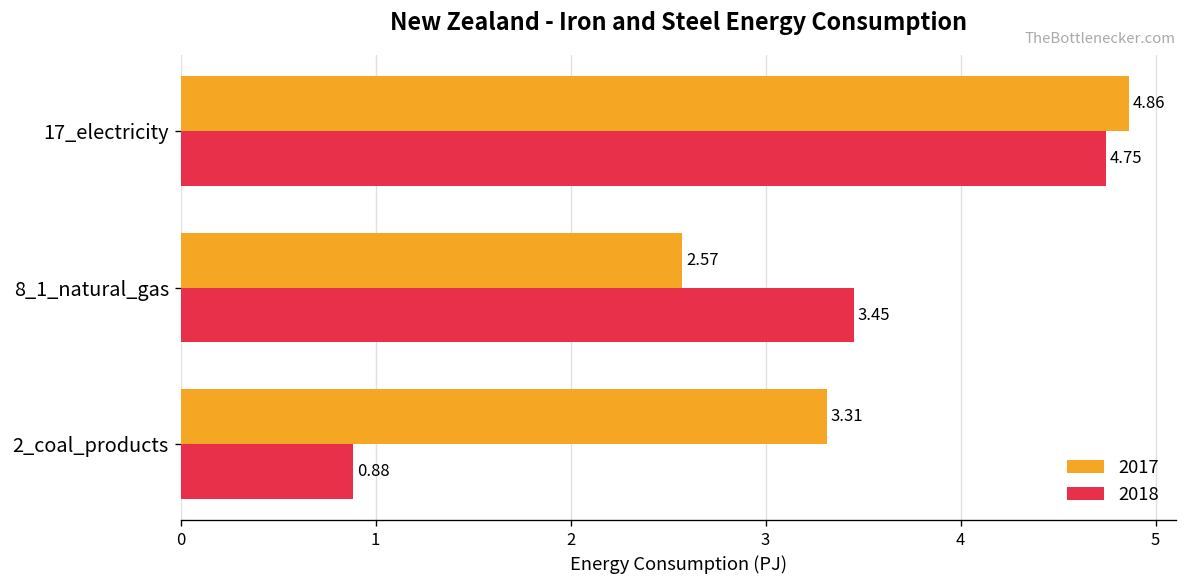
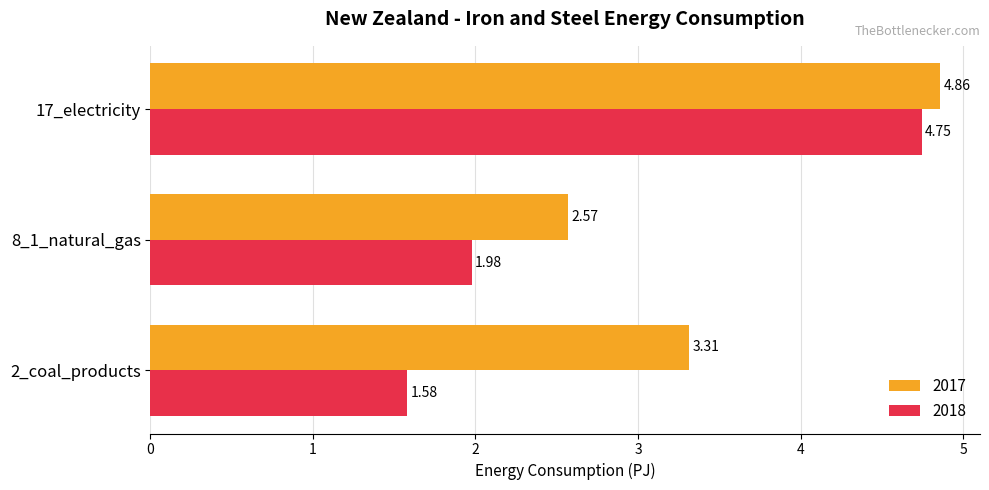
2018, 8_1_natural_gas: 3.45 -> 1.98
2018, 2_coal_products: 0.88 -> 1.58
